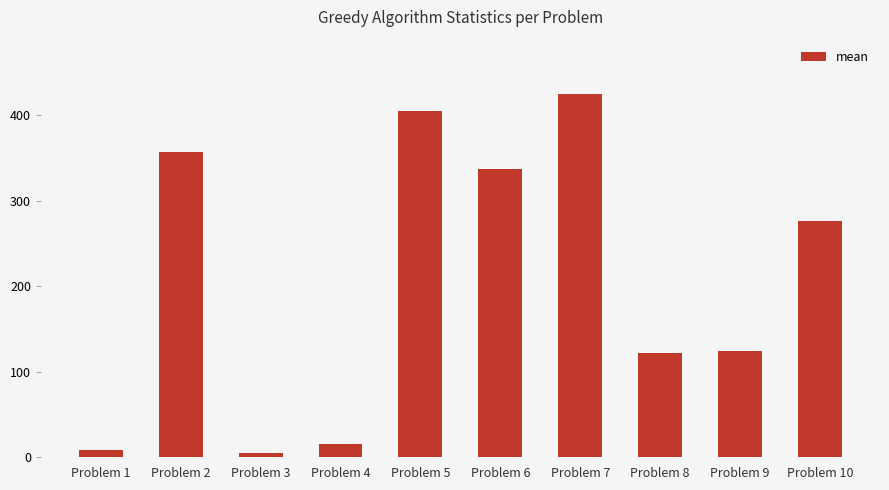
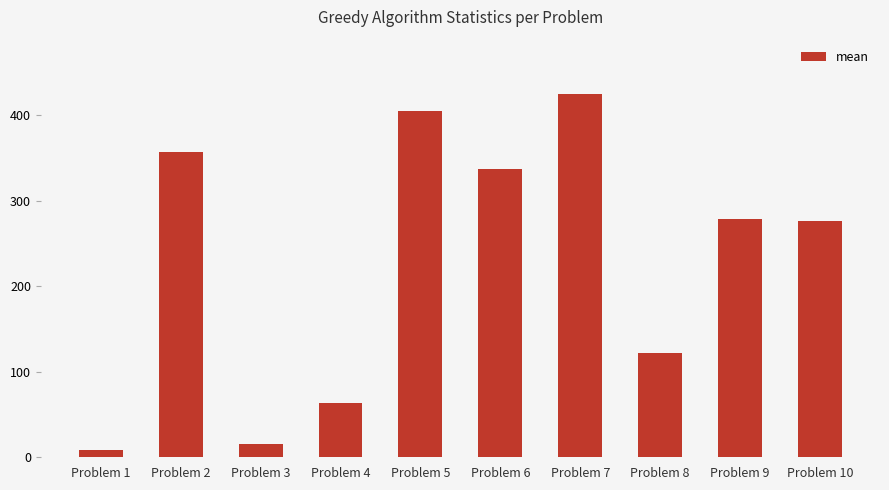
Problem 3: 10 -> 20
Problem 4: 20 -> 60
Problem 9: 120 -> 280
